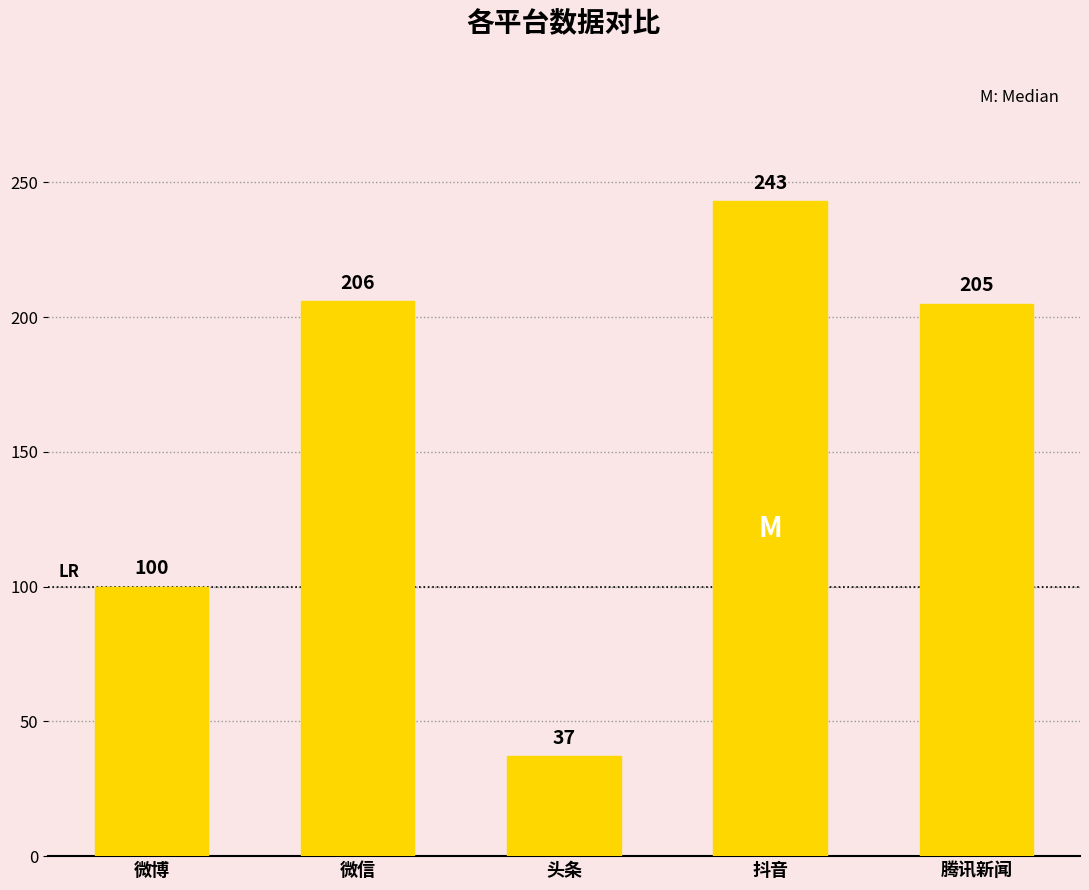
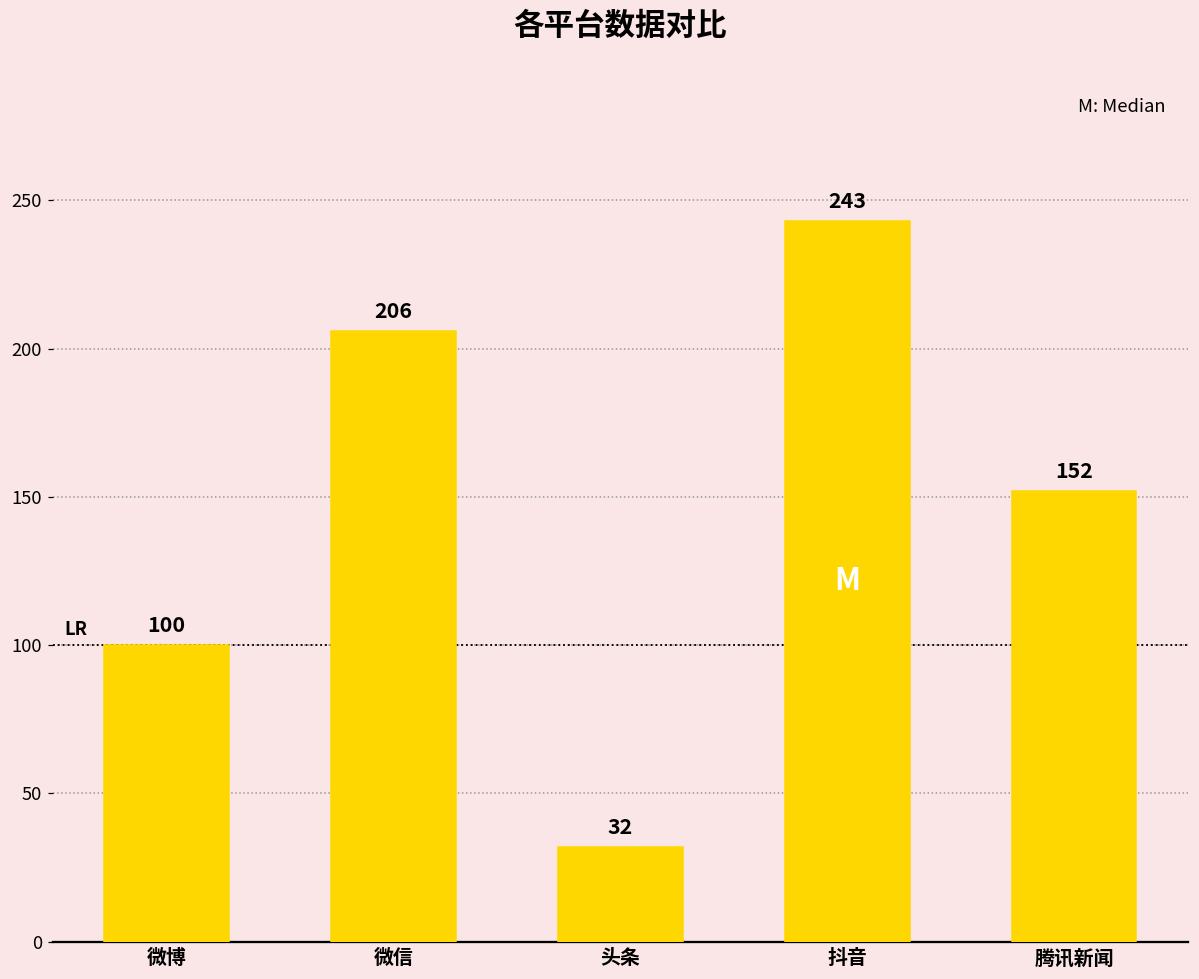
头条: 37 -> 32
腾讯新闻: 205 -> 152
